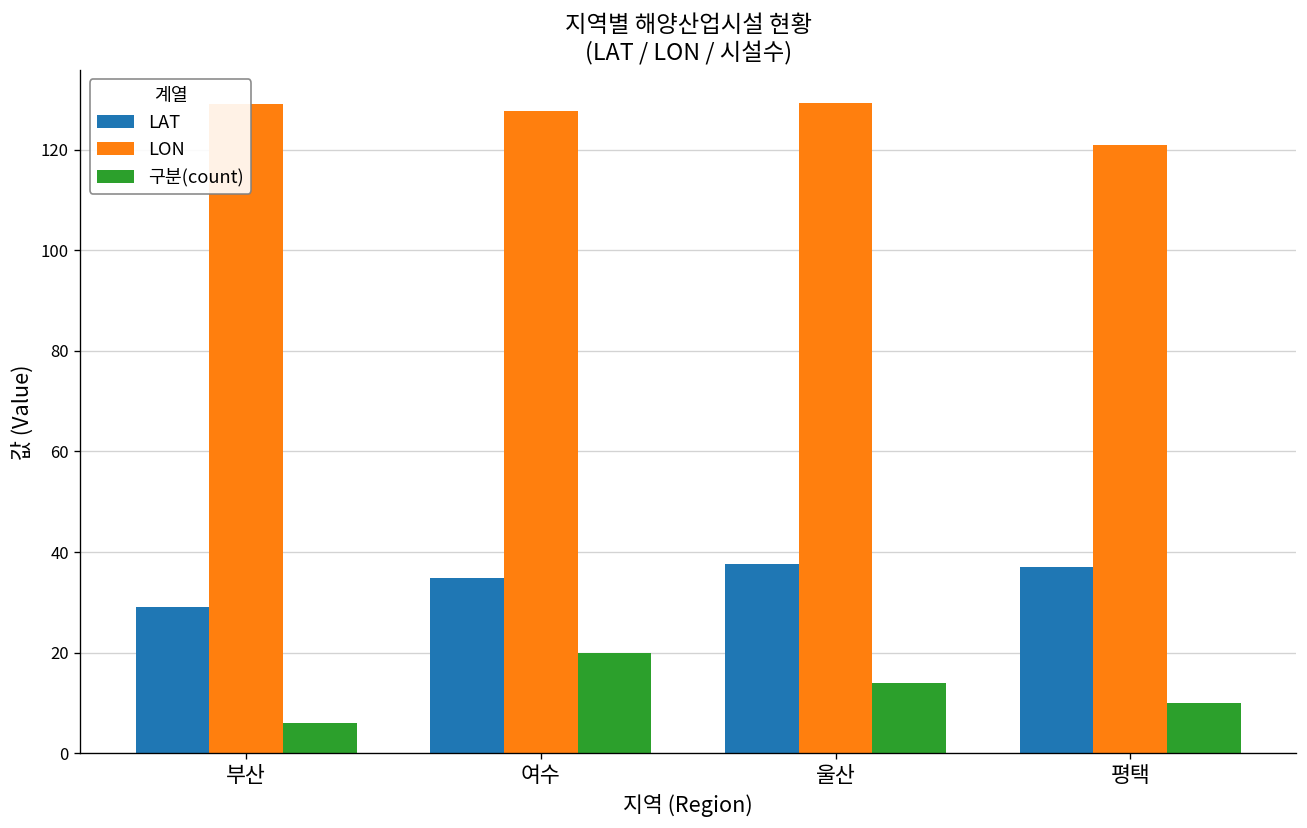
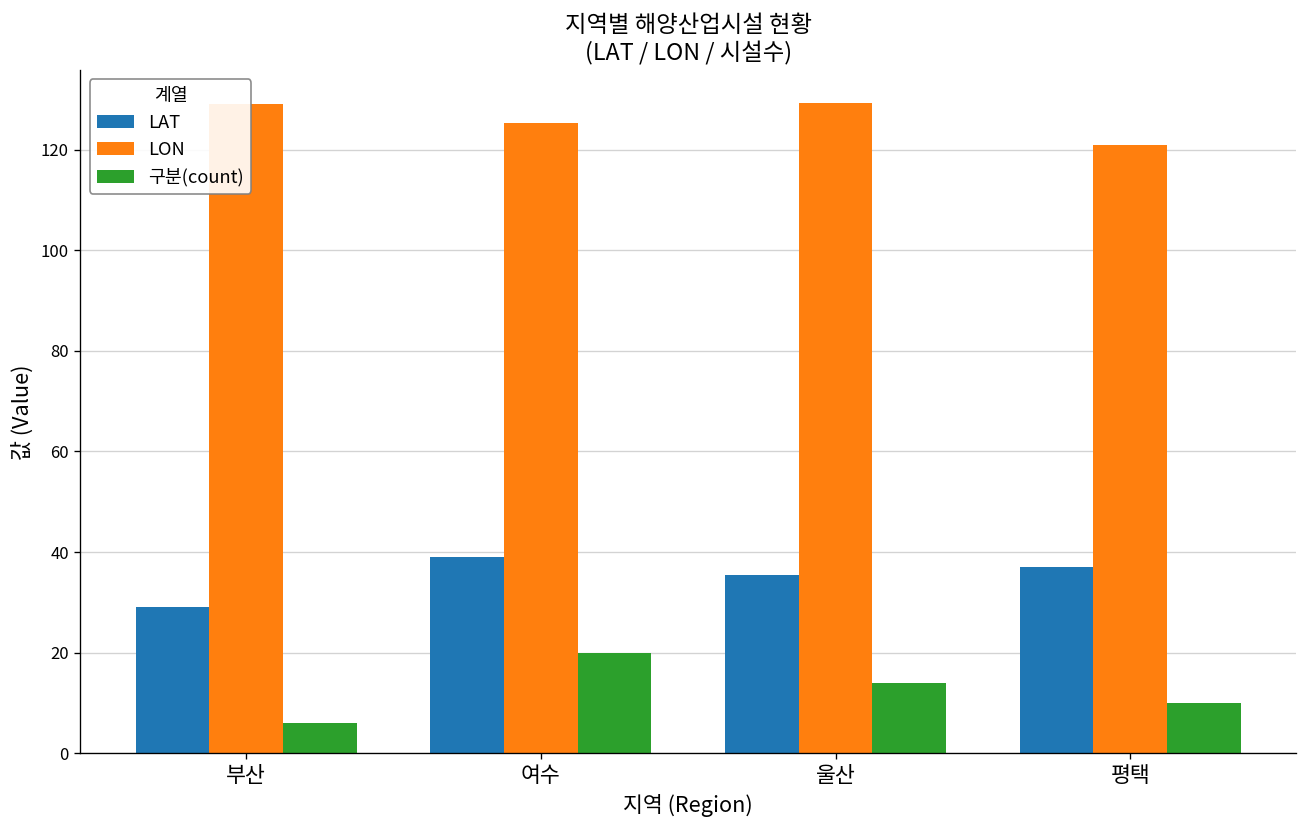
LAT, 여수: 35 -> 39
LON, 여수: 128 -> 125
LAT, 울산: 38 -> 35
